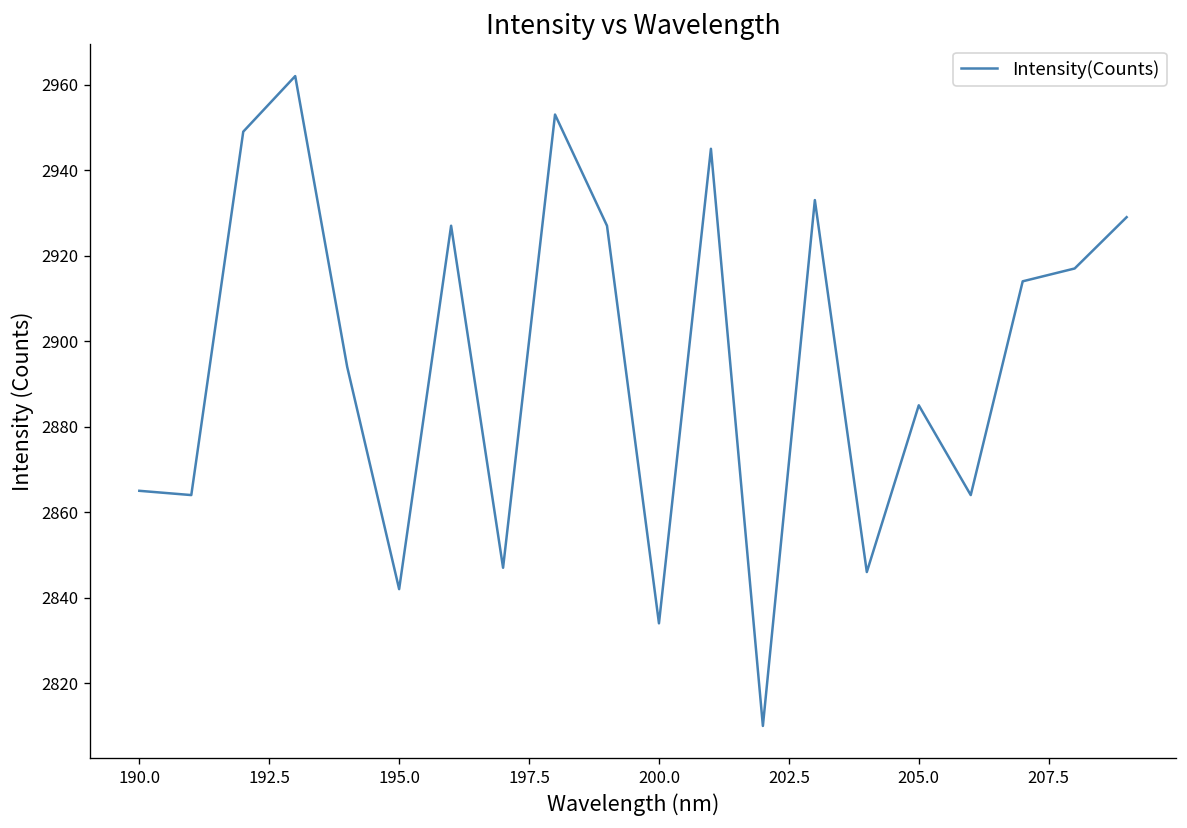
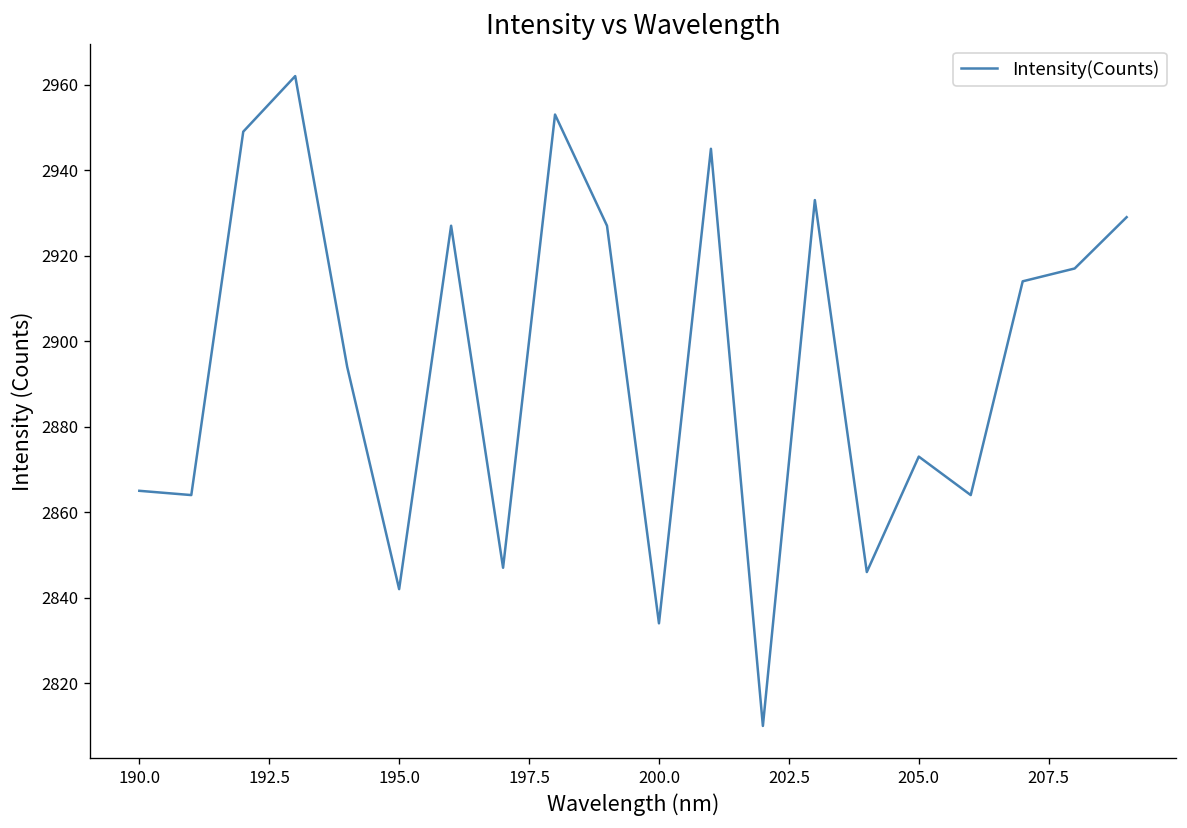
205.0: 2885 -> 2873
